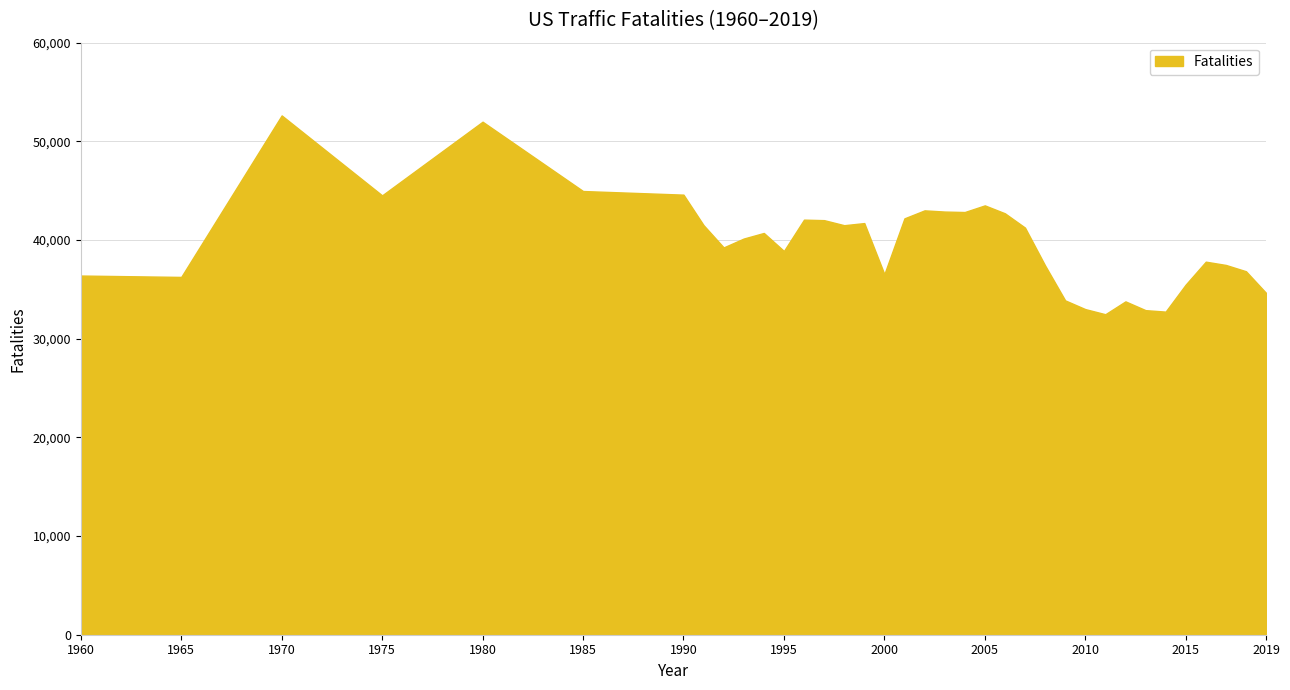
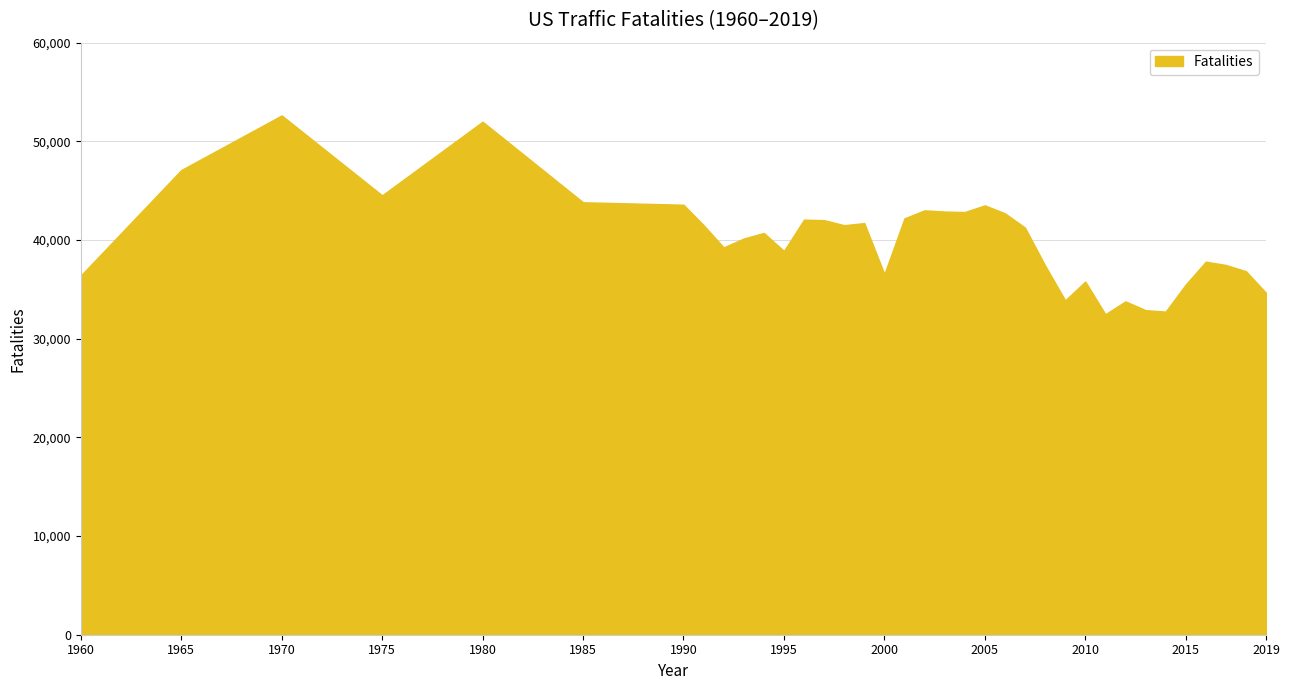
1965: 36,000 -> 47,000
1985: 45,000 -> 44,000
1990: 45,000 -> 44,000
2010: 33,000 -> 36,000
